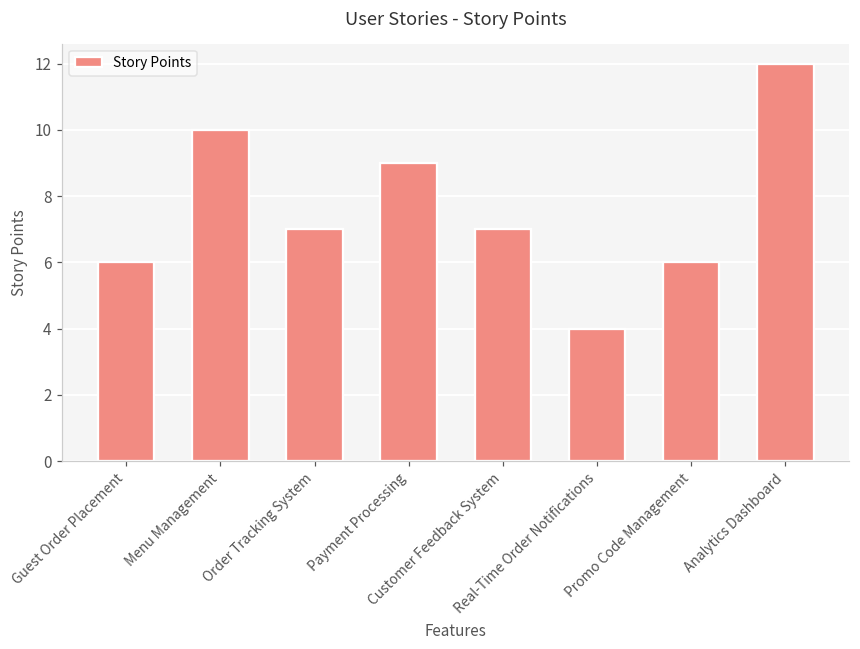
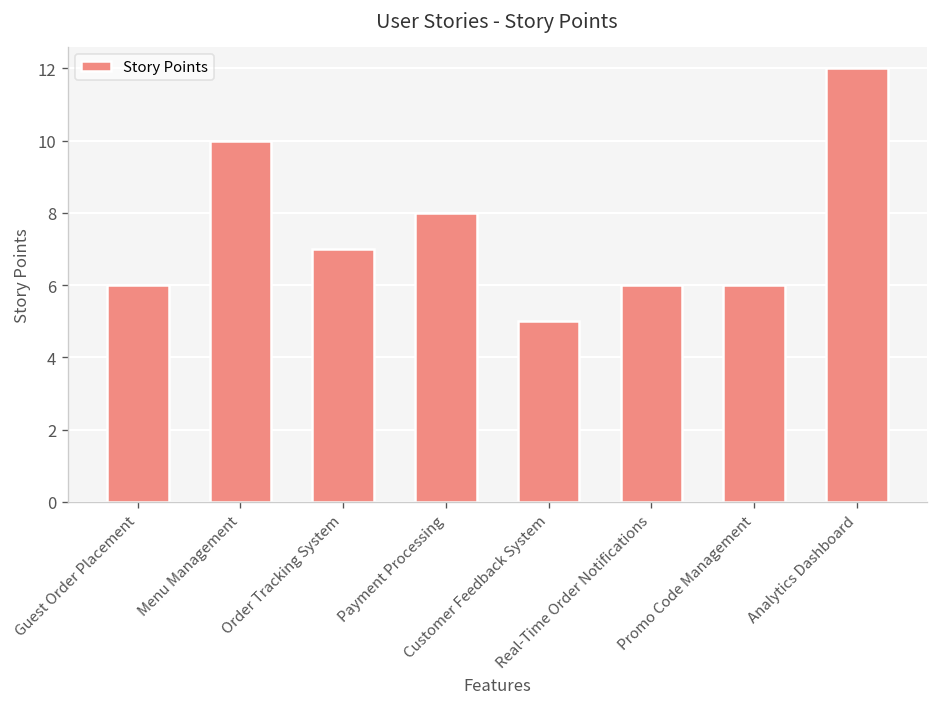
Payment Processing: 9 -> 8
Customer Feedback System: 7 -> 5
Real-Time Order Notifications: 4 -> 6
